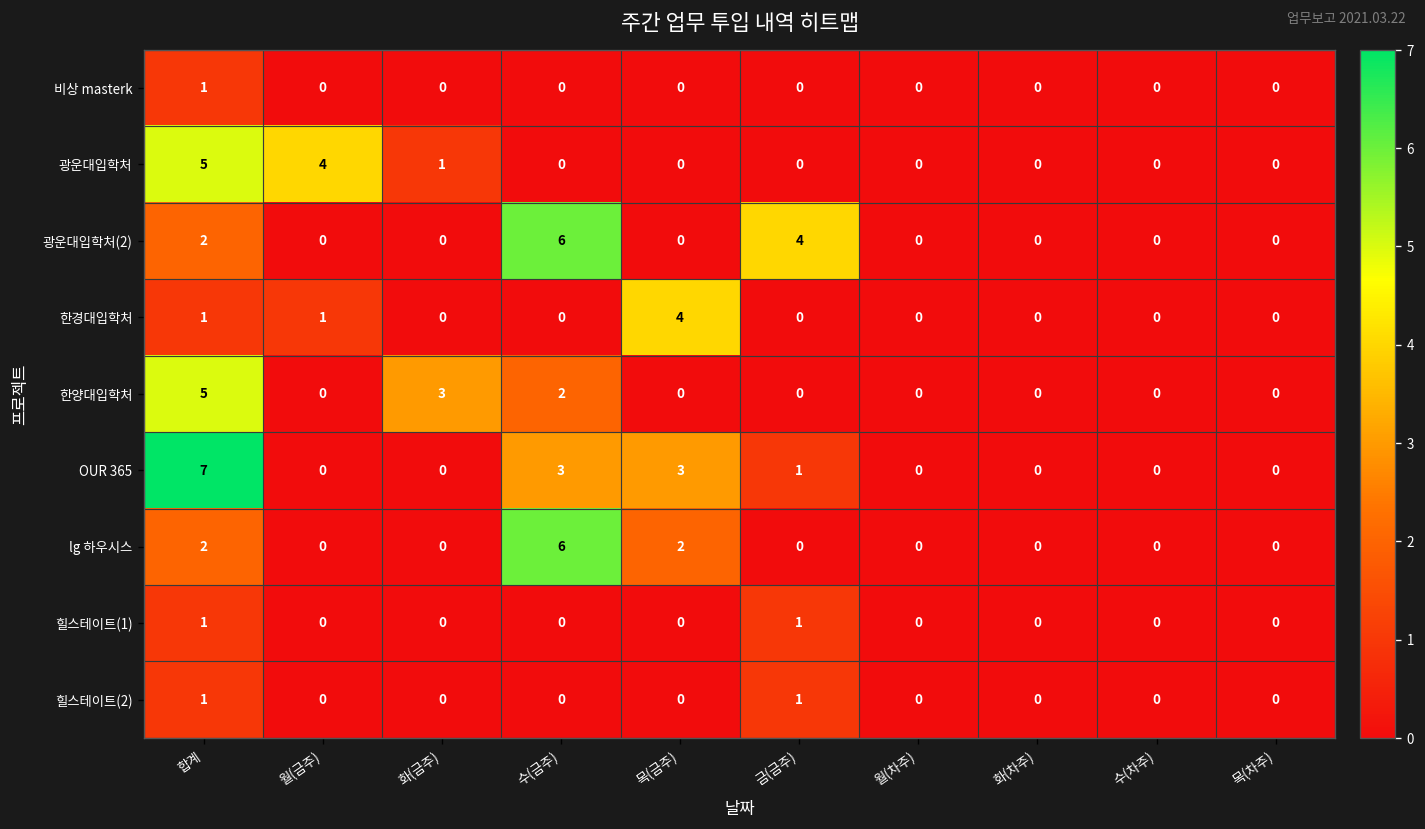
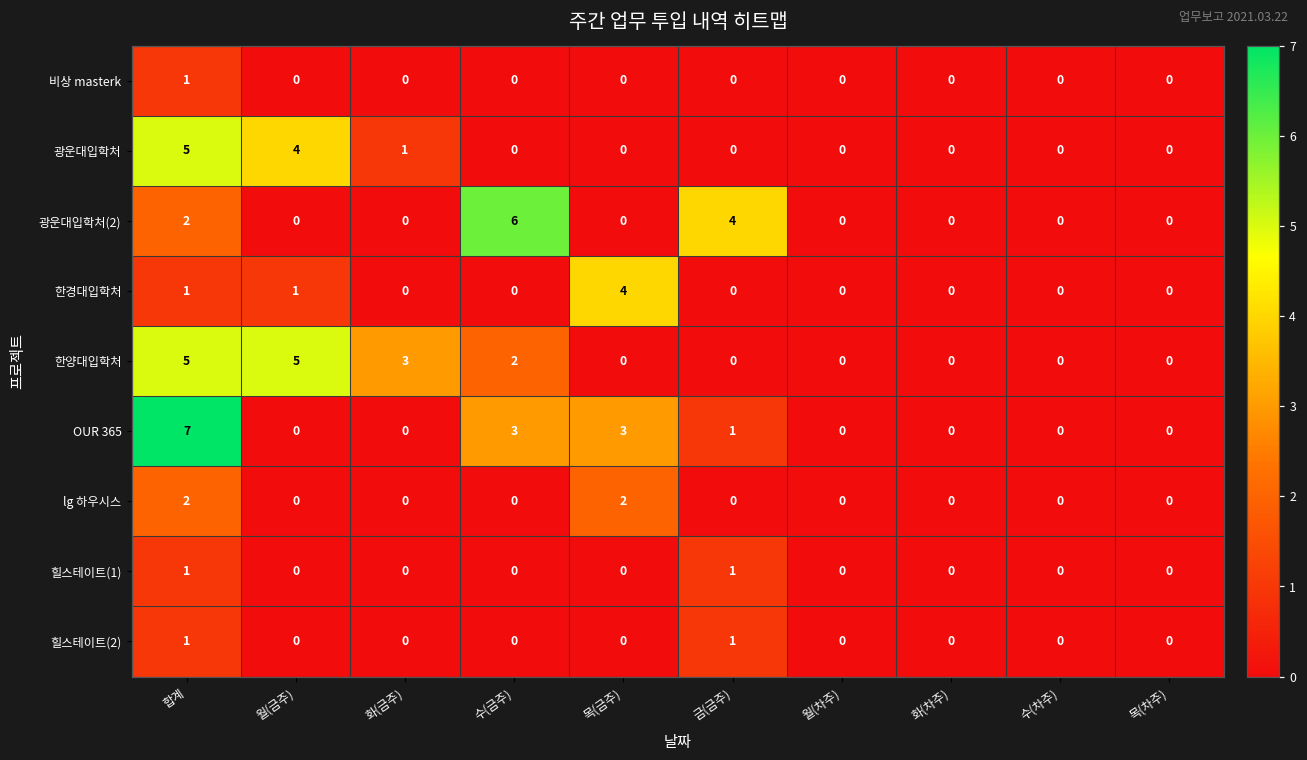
한양대입학처, 월(금주): 0 -> 5
lg 하우시스, 수(금주): 6 -> 0
